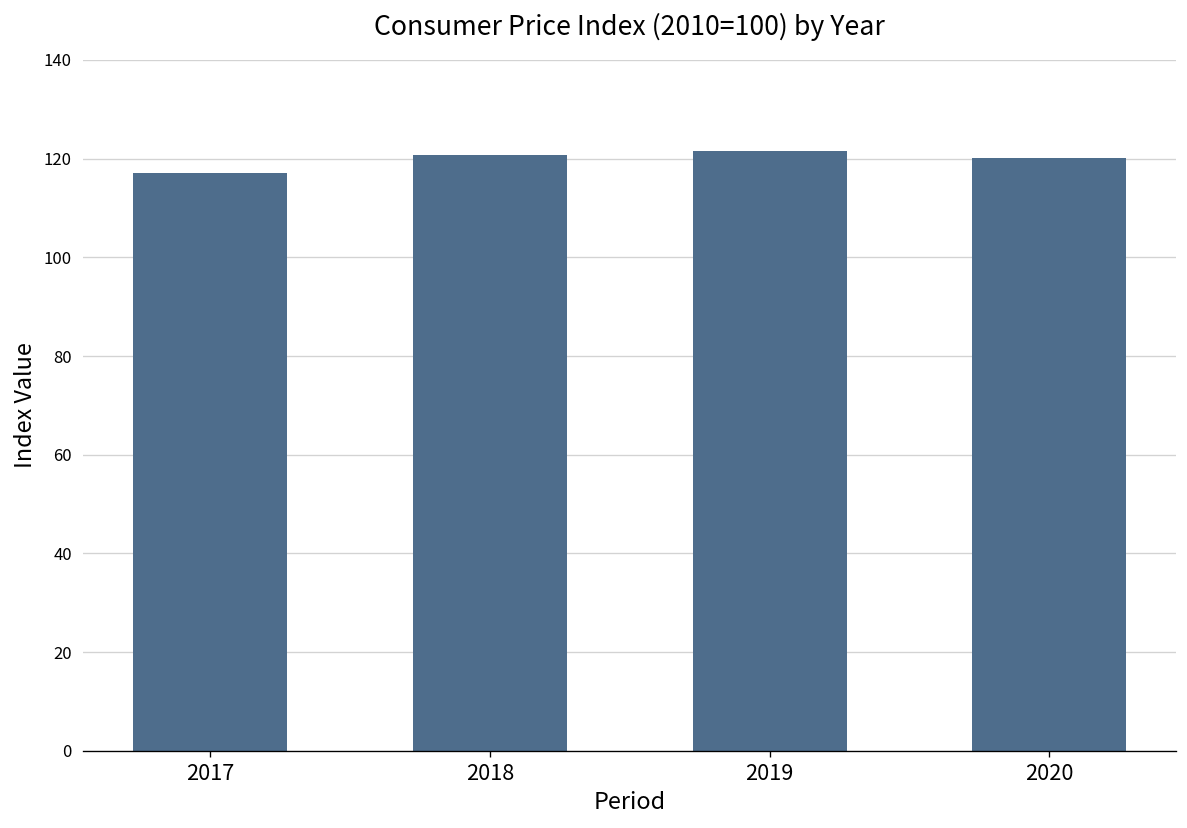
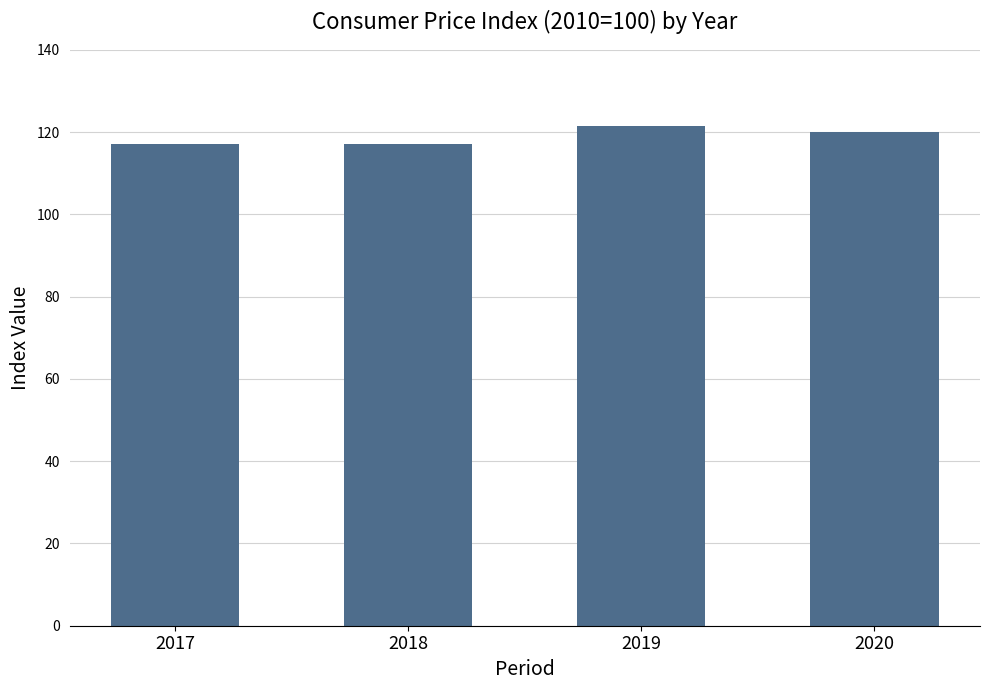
2018: 121 -> 117
